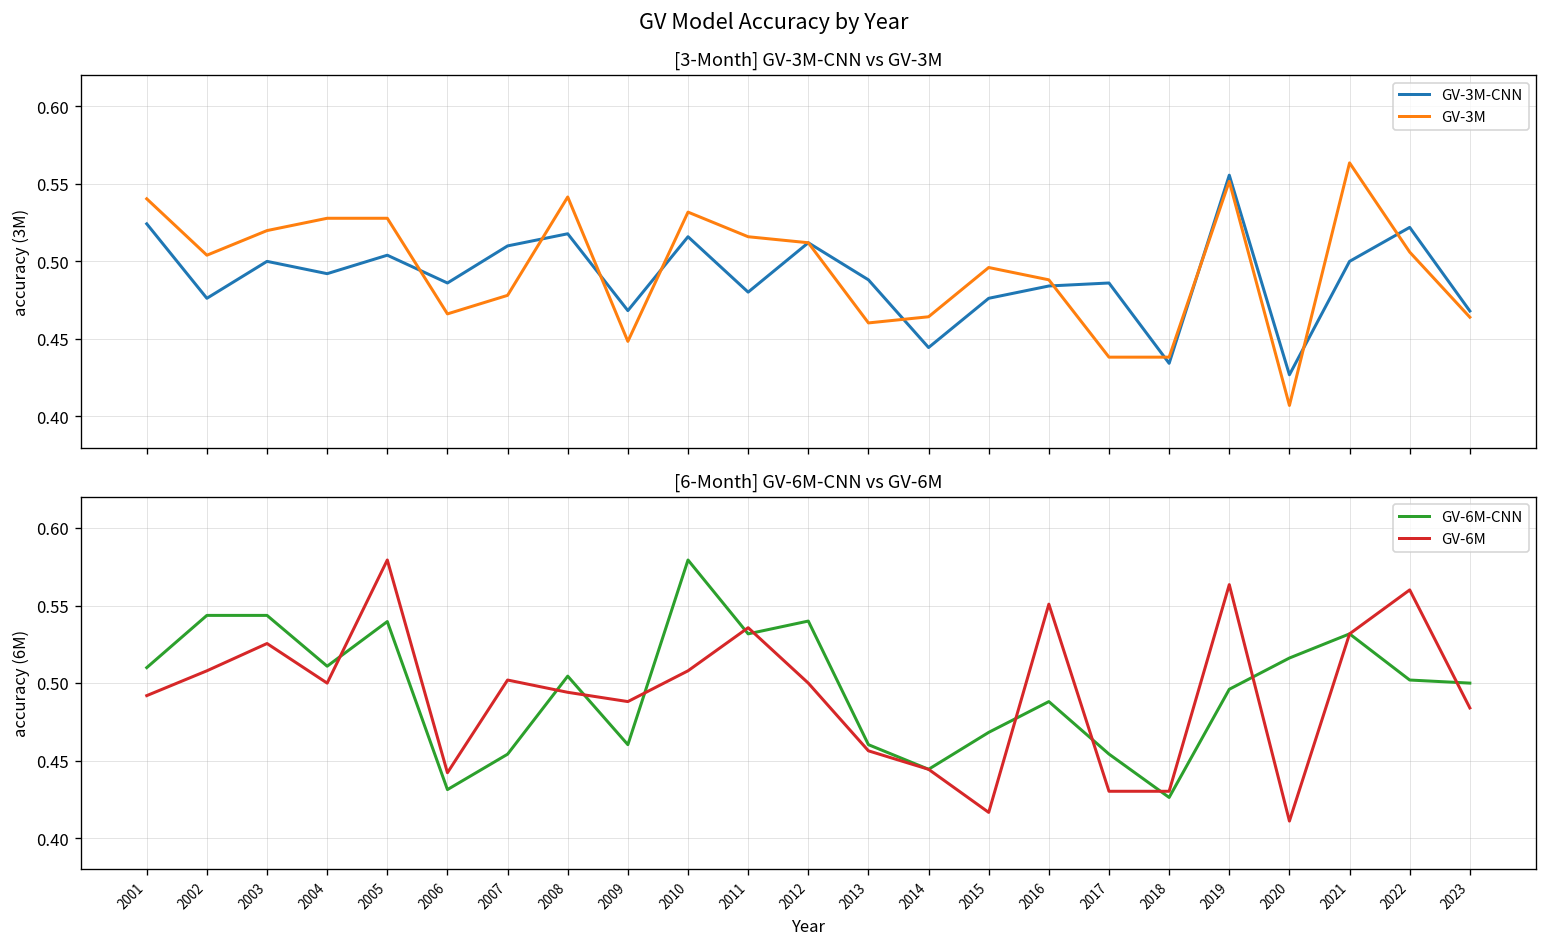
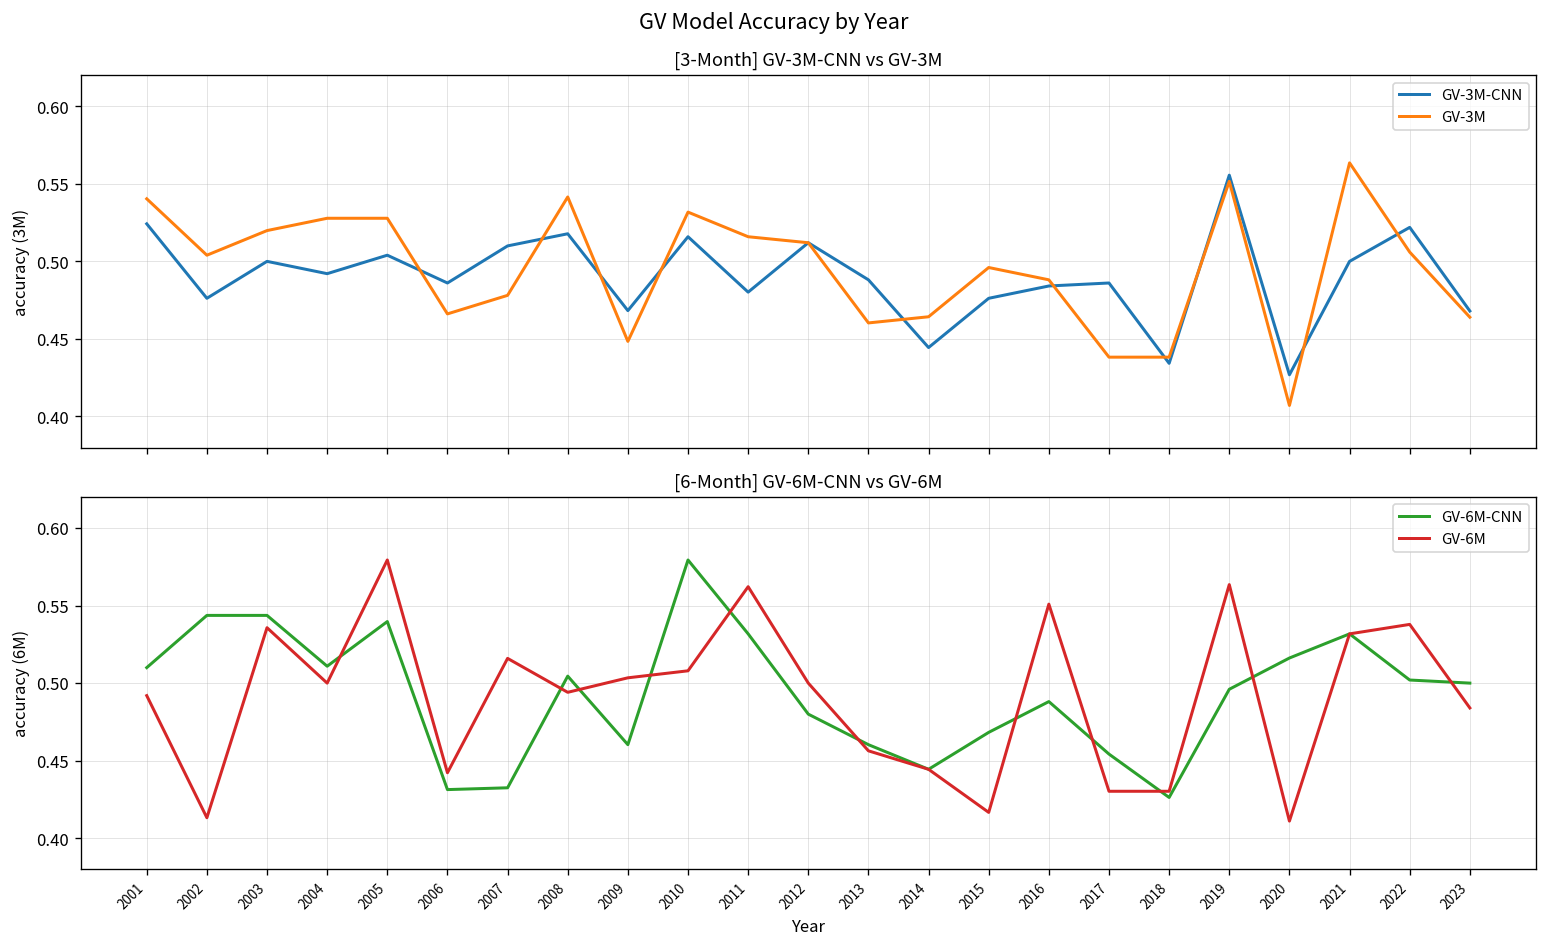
[6-Month] GV-6M-CNN vs GV-6M, GV-6M, 2002: 0.508 -> 0.413
[6-Month] GV-6M-CNN vs GV-6M, GV-6M, 2003: 0.526 -> 0.536
[6-Month] GV-6M-CNN vs GV-6M, GV-6M-CNN, 2007: 0.454 -> 0.433
[6-Month] GV-6M-CNN vs GV-6M, GV-6M, 2007: 0.502 -> 0.516
[6-Month] GV-6M-CNN vs GV-6M, GV-6M, 2009: 0.488 -> 0.503
[6-Month] GV-6M-CNN vs GV-6M, GV-6M, 2011: 0.536 -> 0.562
[6-Month] GV-6M-CNN vs GV-6M, GV-6M-CNN, 2012: 0.54 -> 0.48
[6-Month] GV-6M-CNN vs GV-6M, GV-6M, 2022: 0.560 -> 0.538
